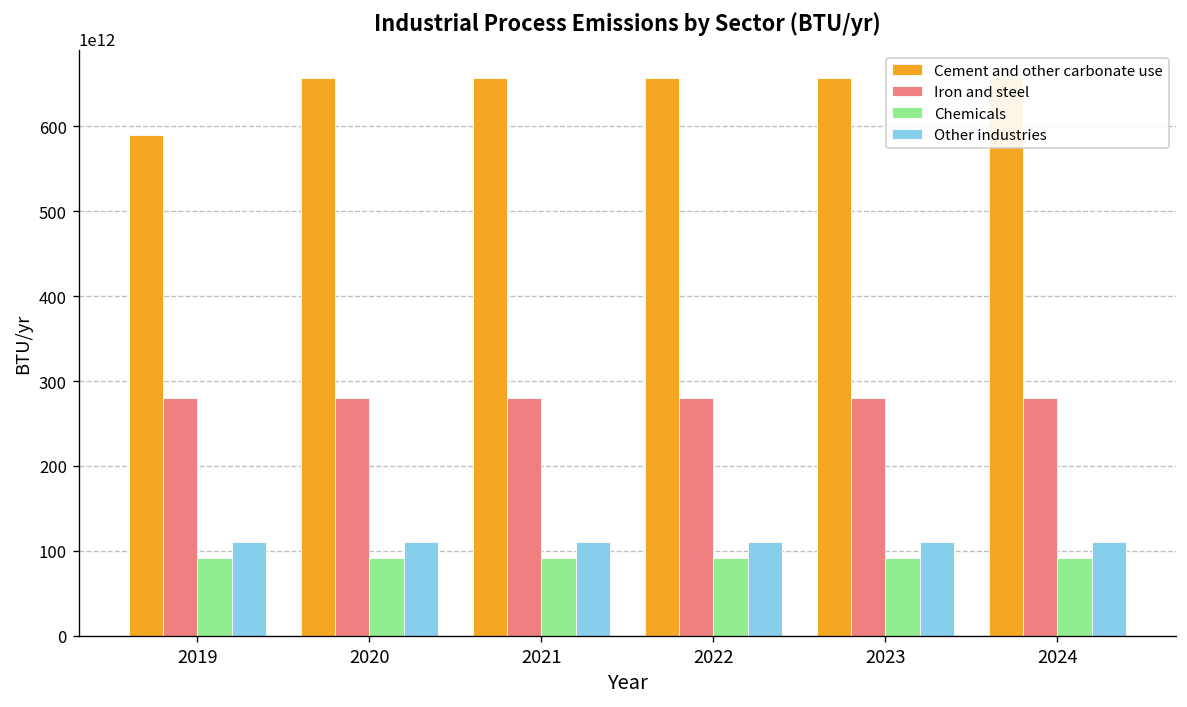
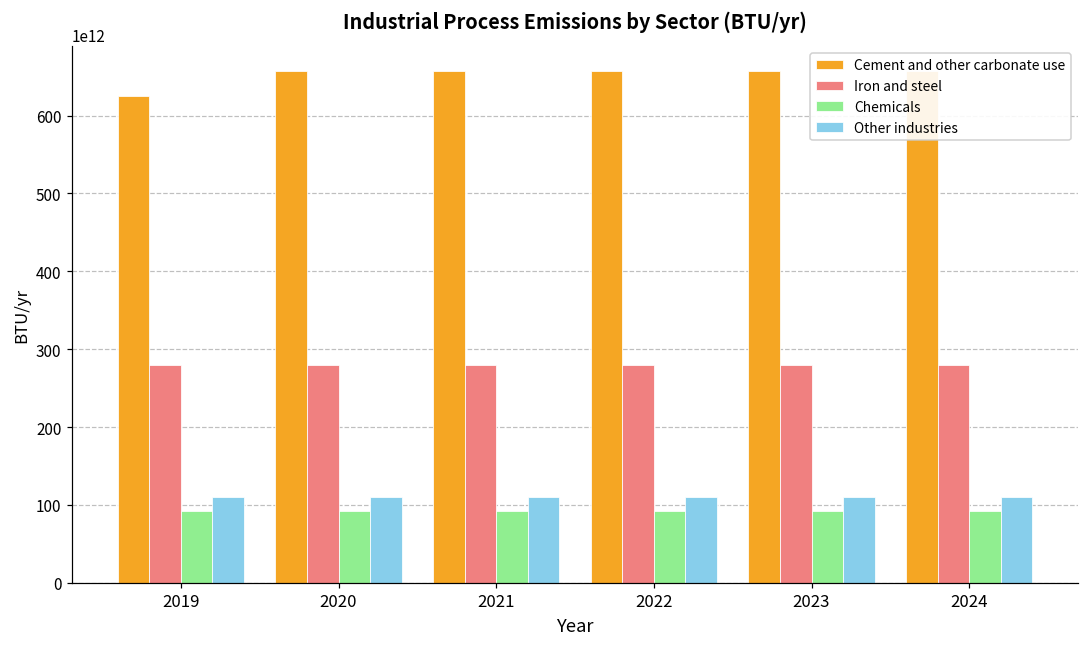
Cement and other carbonate use, 2019: 590000000000000 -> 630000000000000
